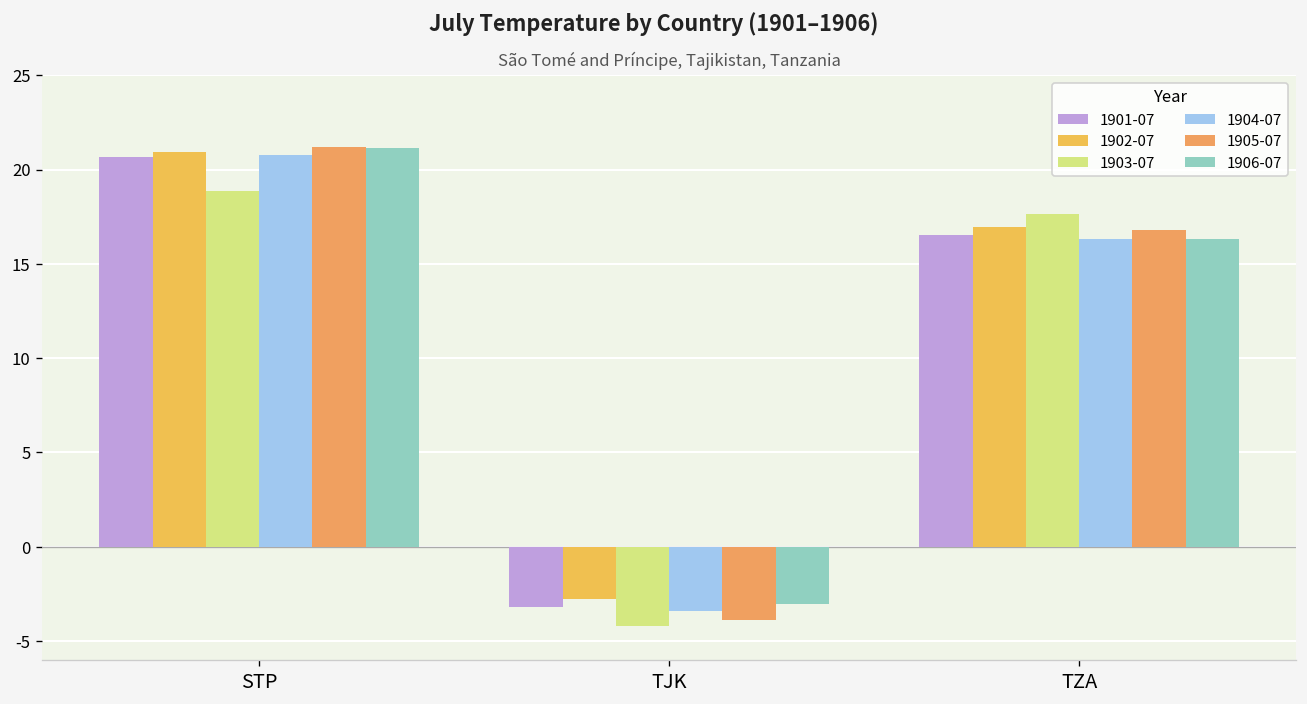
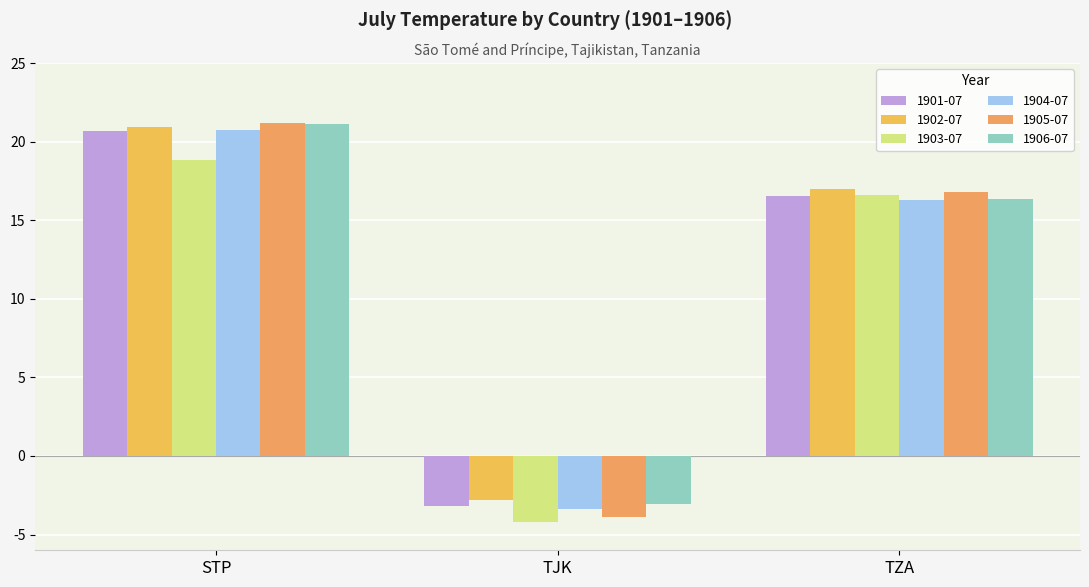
1903-07, TZA: 17.6 -> 16.6
